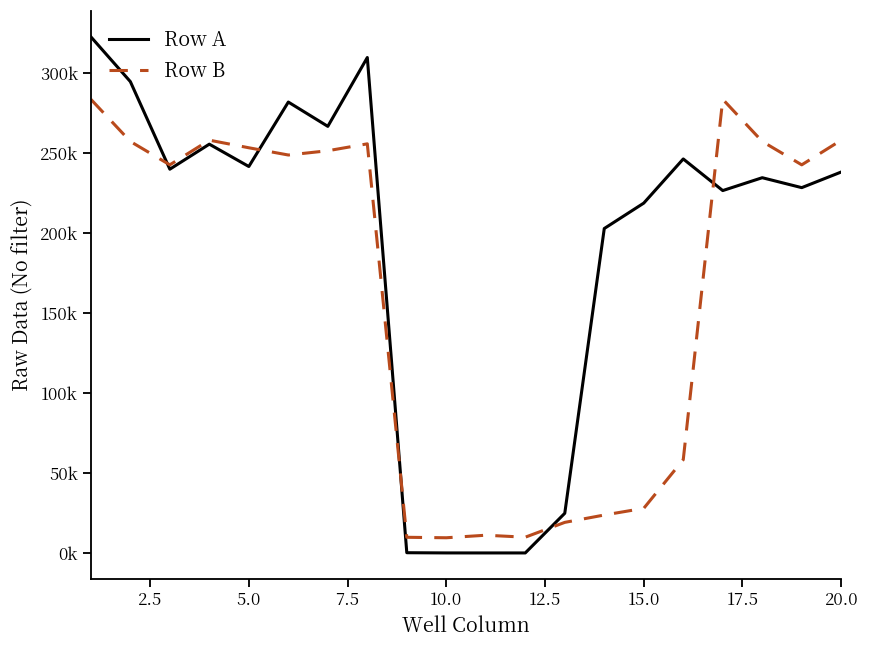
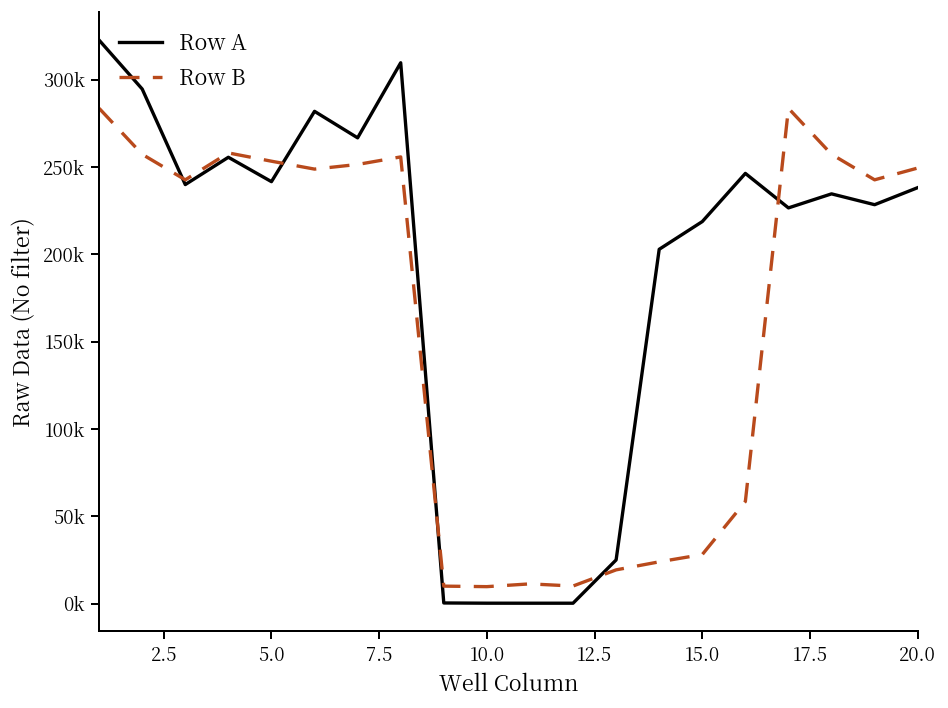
Row B, 20.0: 258000 -> 249000
